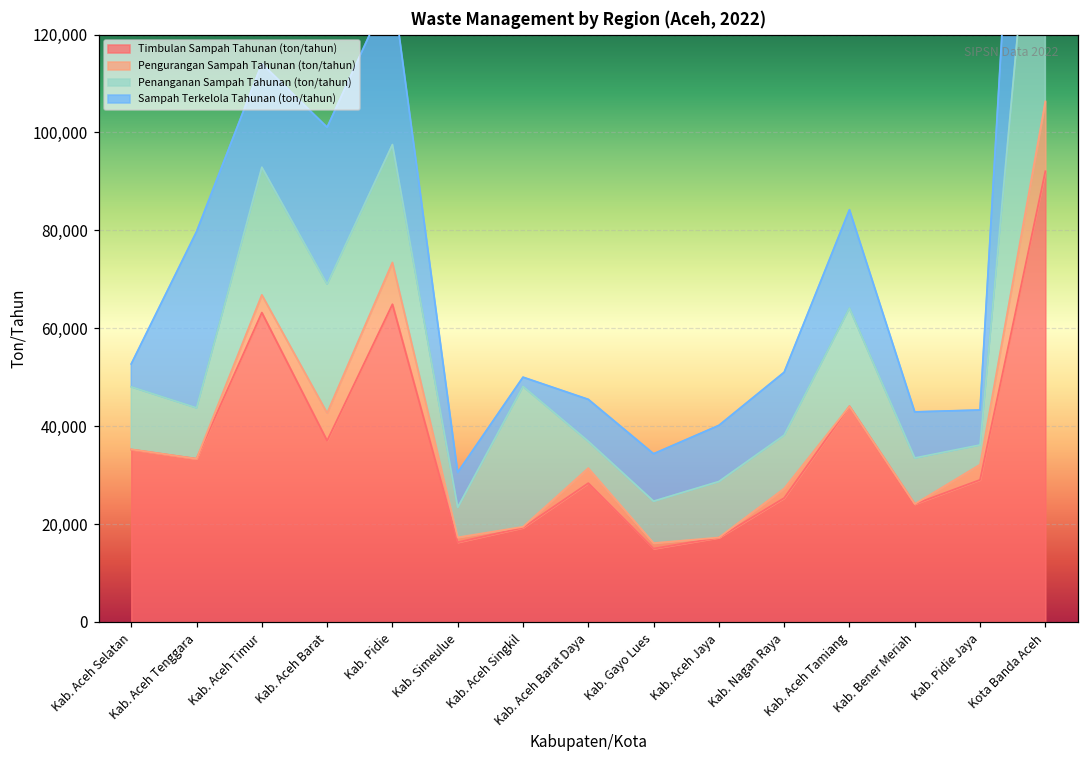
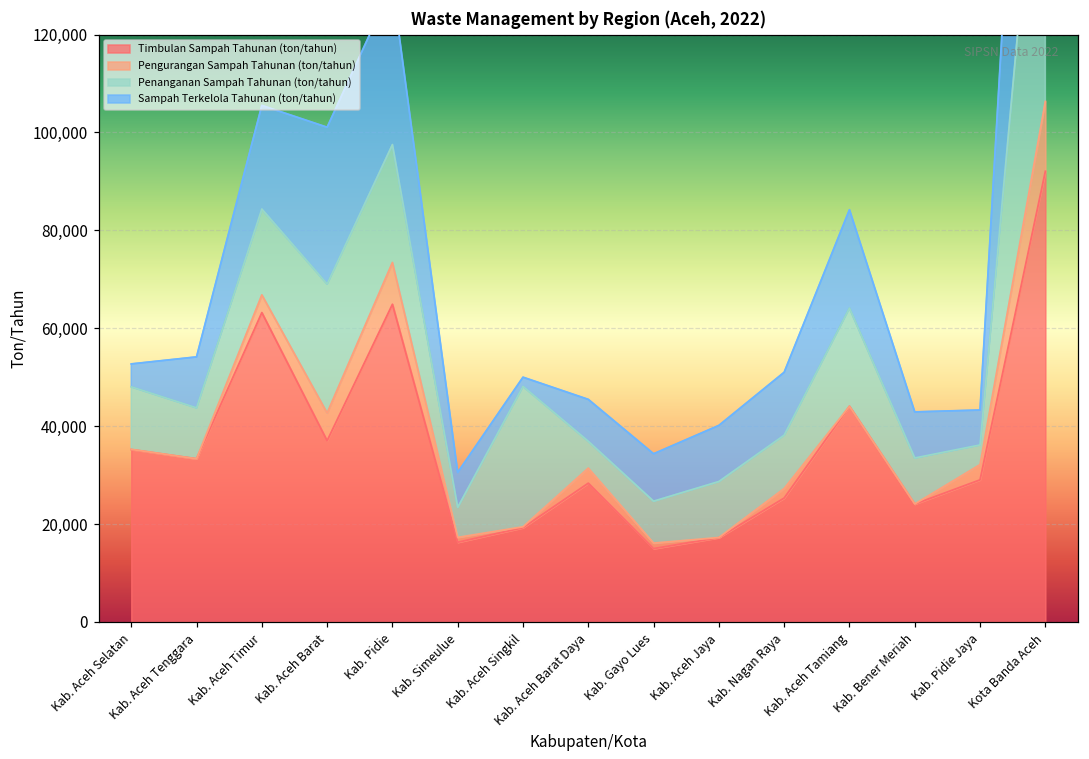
Sampah Terkelola Tahunan (ton/tahun), Kab. Aceh Tenggara: 36,000 -> 10,000
Penanganan Sampah Tahunan (ton/tahun), Kab. Aceh Timur: 26,000 -> 18,000
